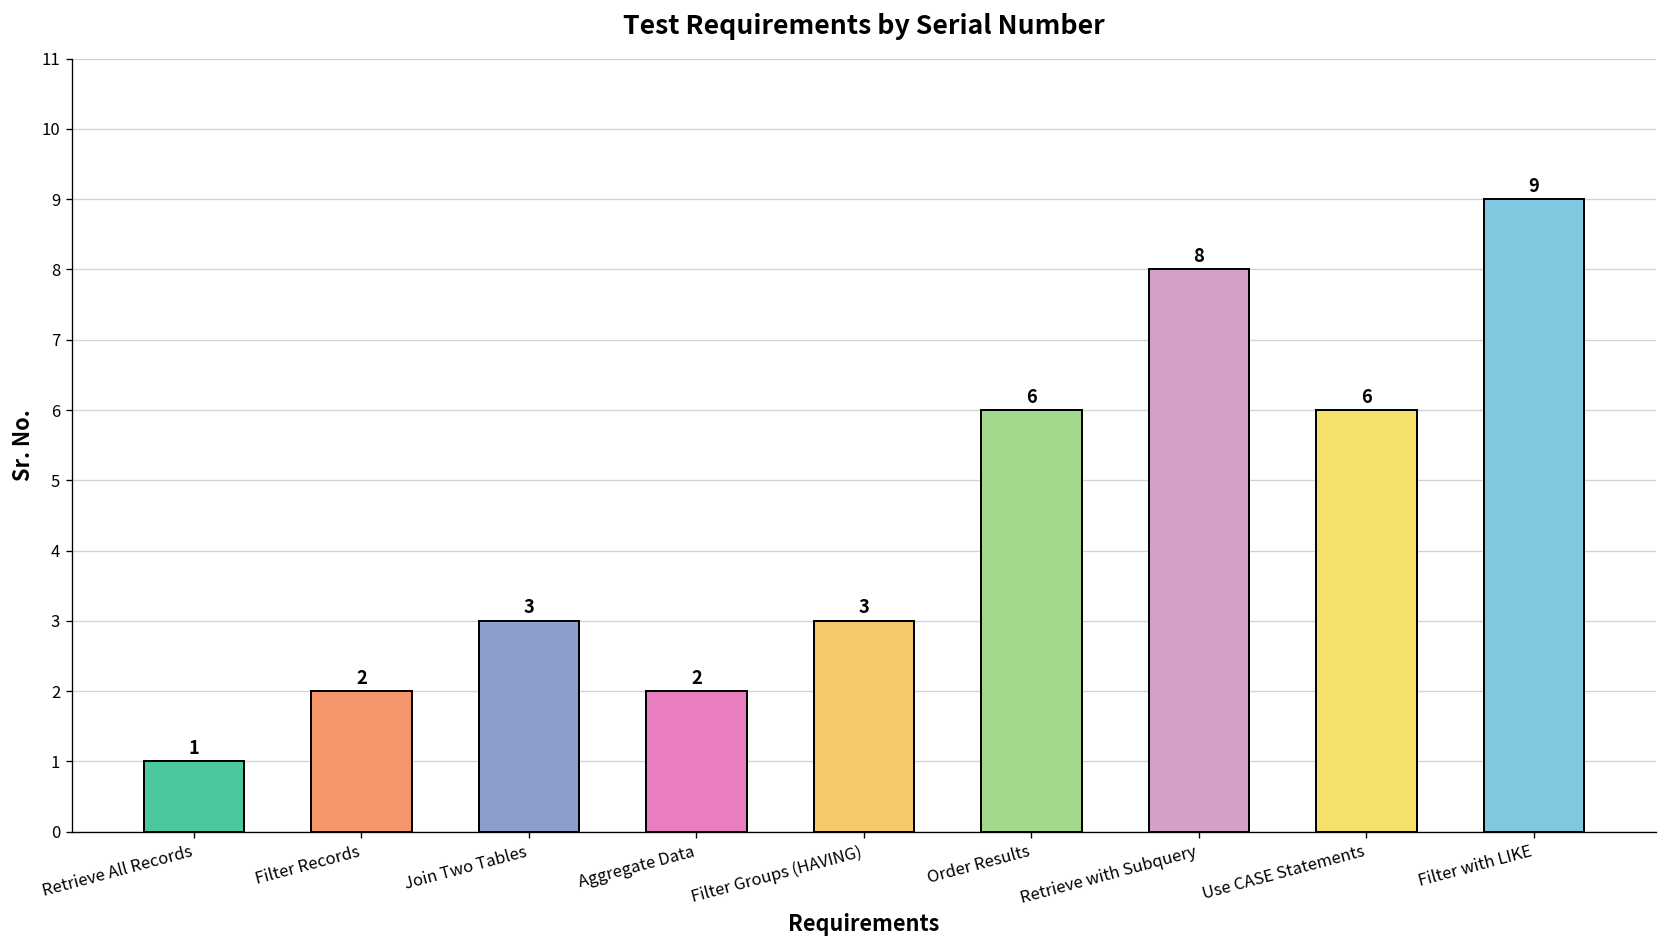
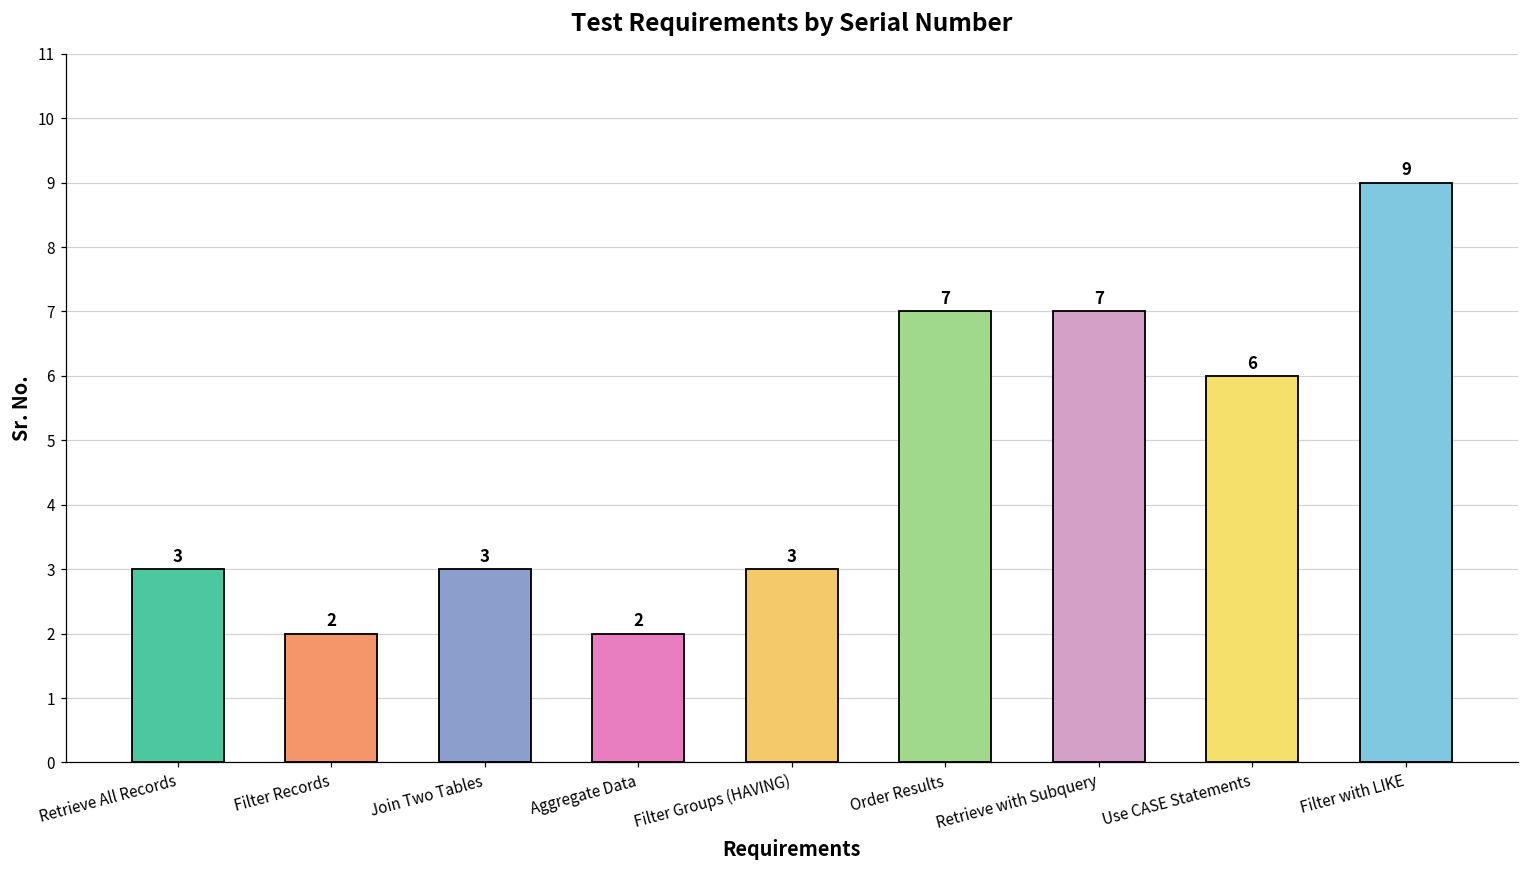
Retrieve All Records: 1 -> 3
Order Results: 6 -> 7
Retrieve with Subquery: 8 -> 7
